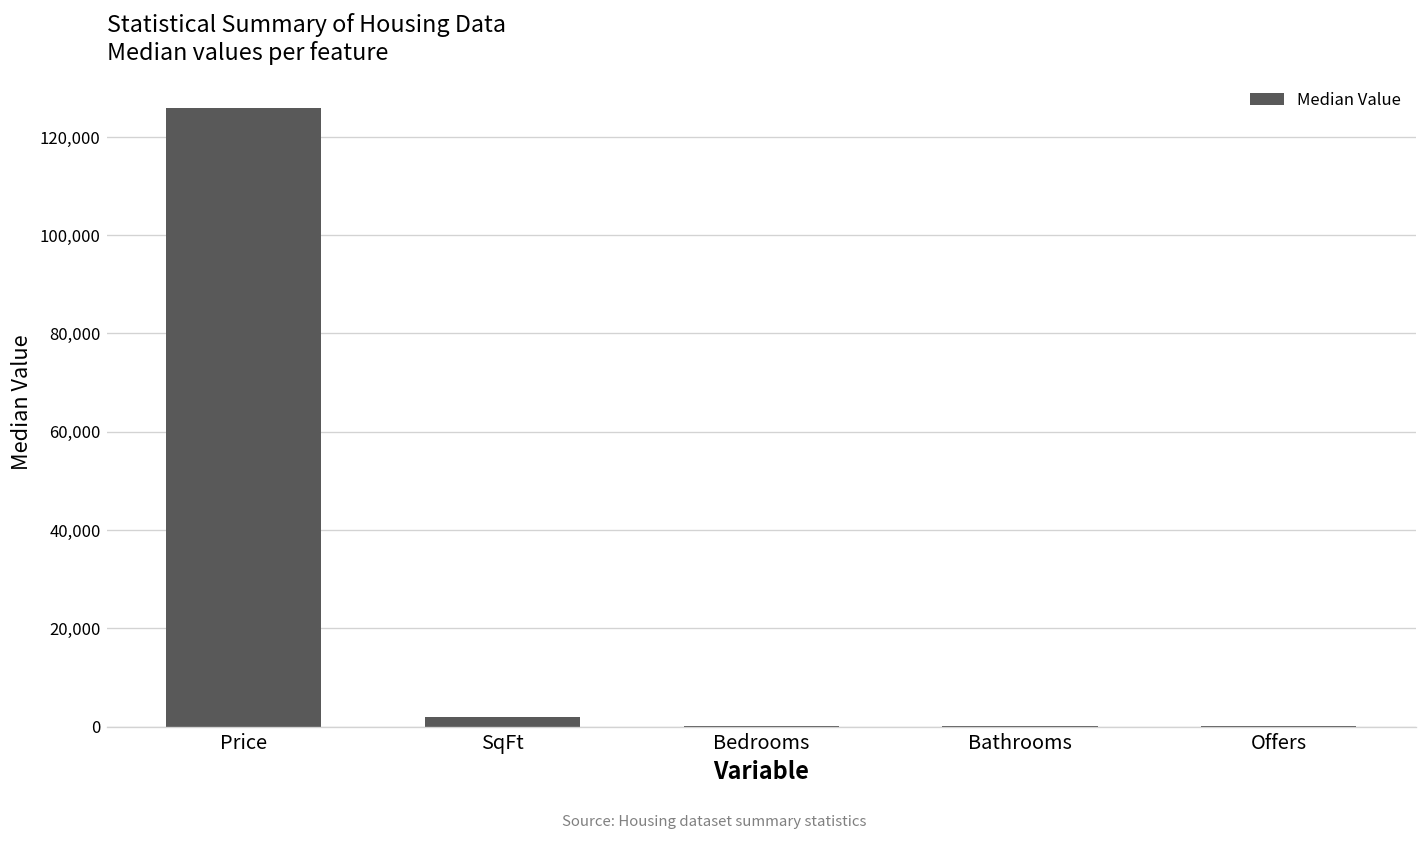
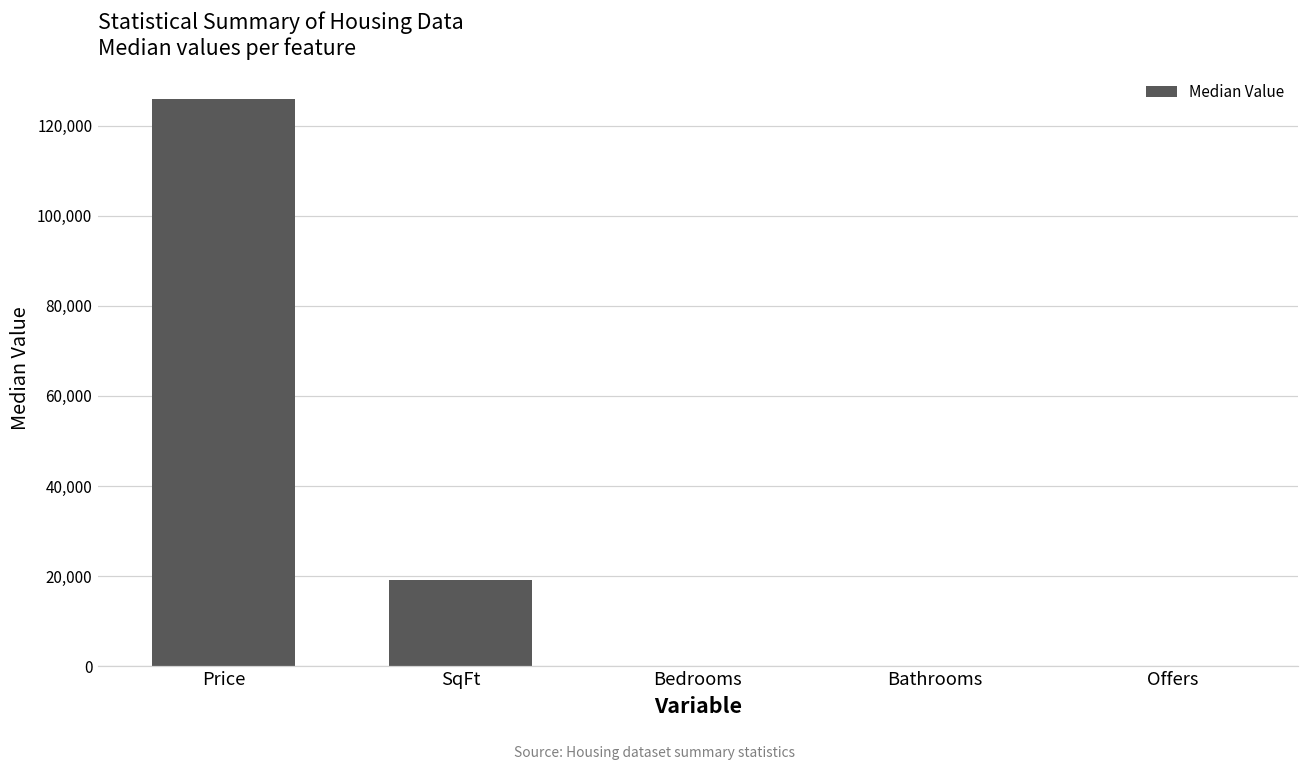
SqFt: 2,000 -> 19,000
